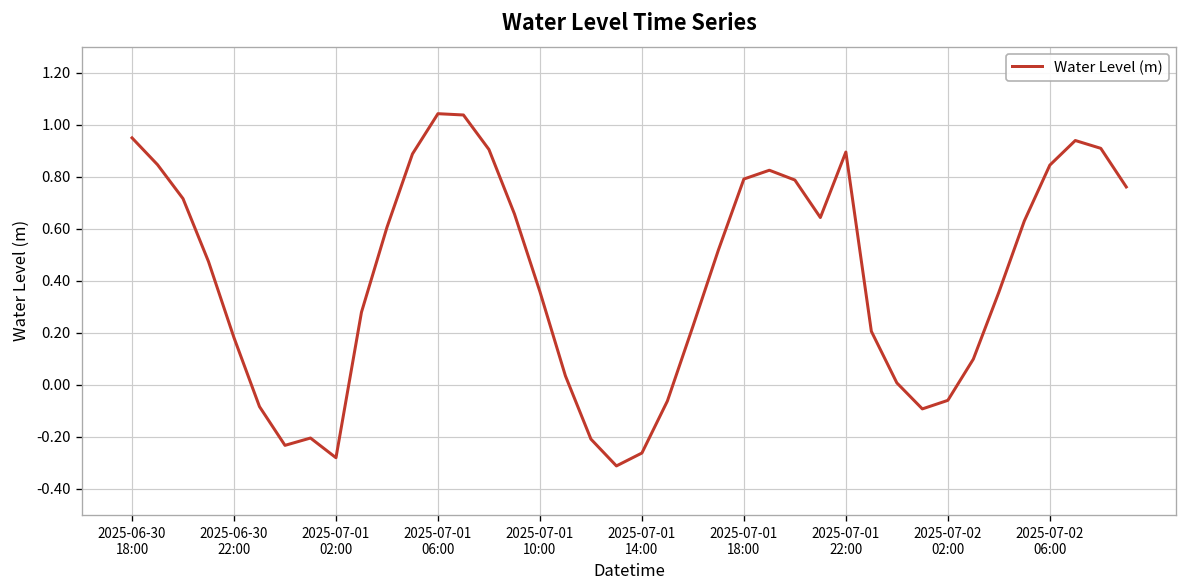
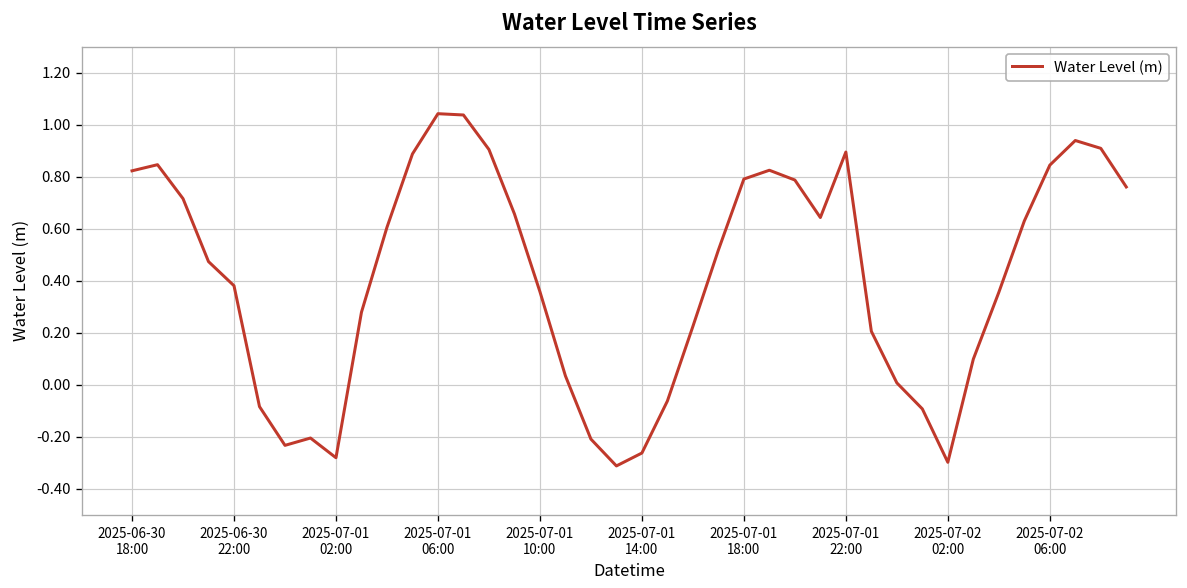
2025-06-30 18:00: 0.95 -> 0.82
2025-06-30 22:00: 0.18 -> 0.38
2025-07-02 02:00: -0.06 -> -0.30
